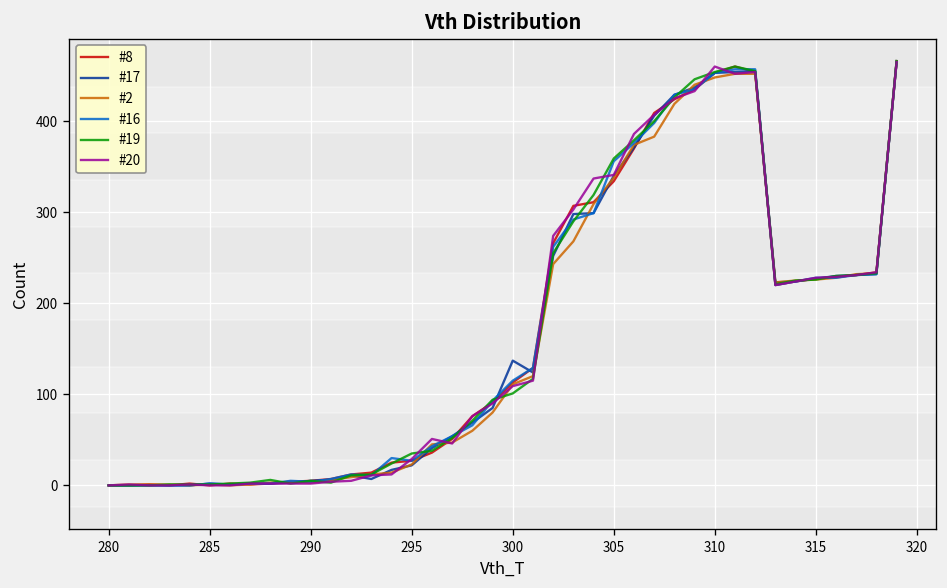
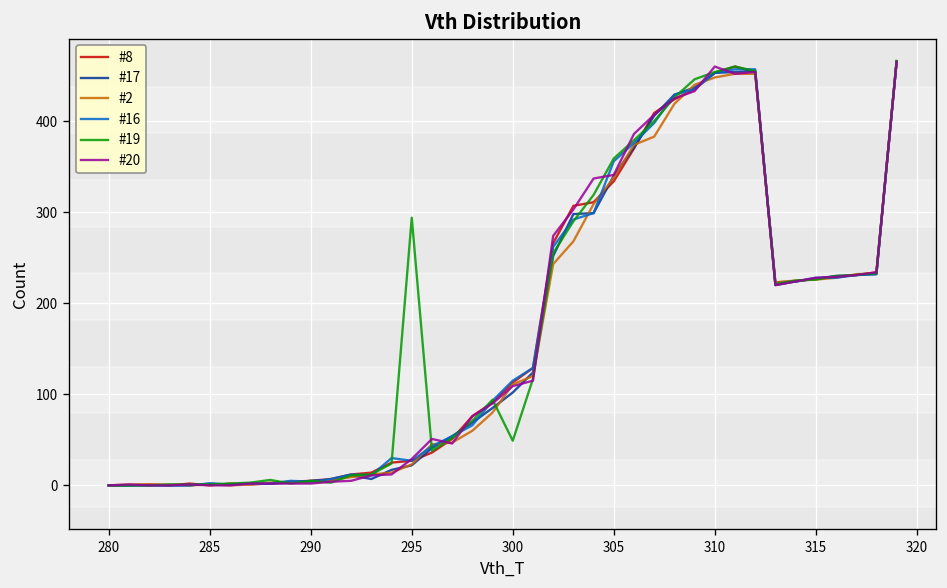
#19, 295: 40 -> 290
#17, 300: 140 -> 100
#19, 300: 100 -> 50
